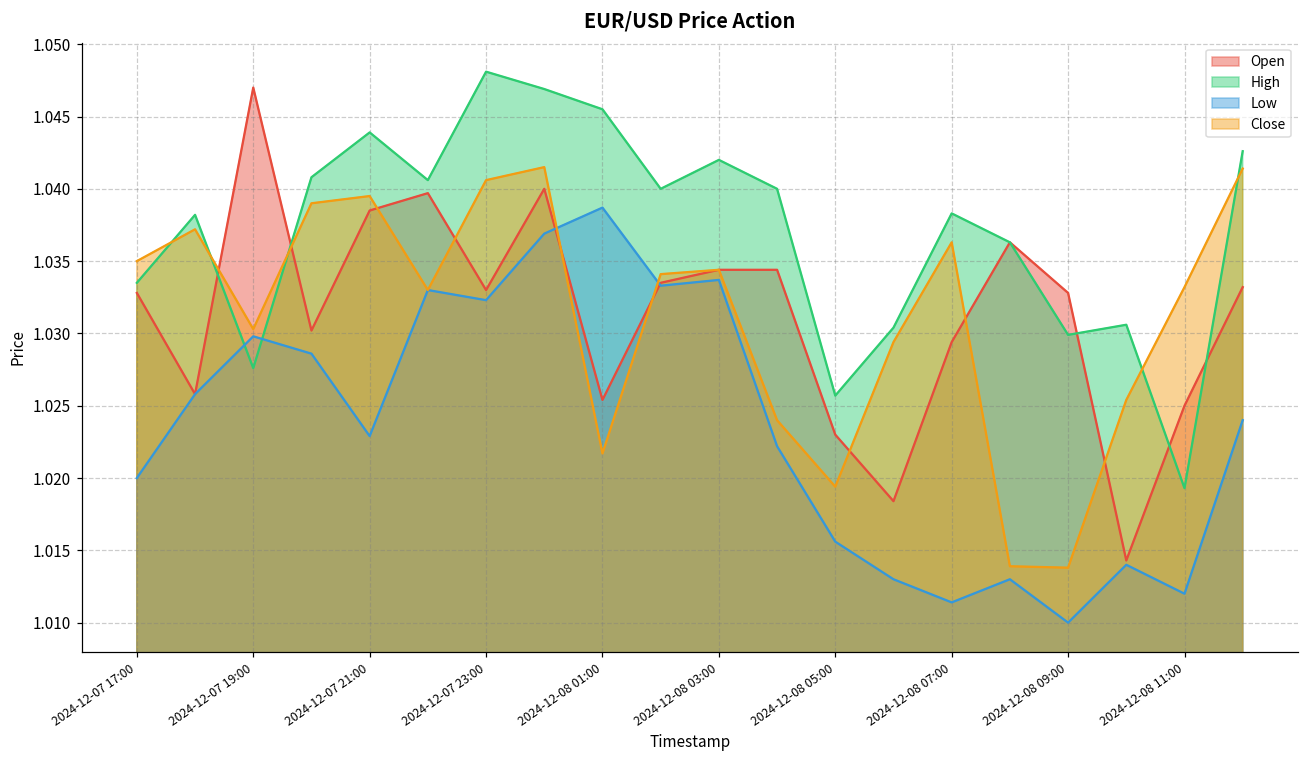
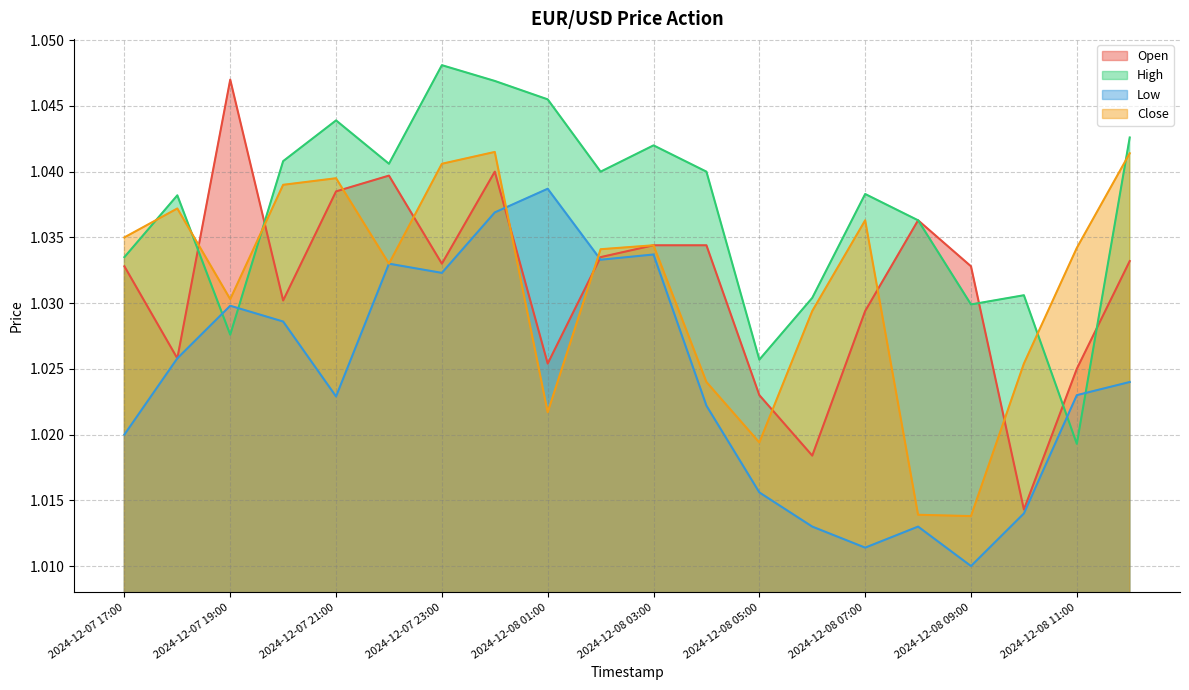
Low, 2024-12-08 11:00: 1.012 -> 1.023
Close, 2024-12-08 11:00: 1.0332 -> 1.0342
